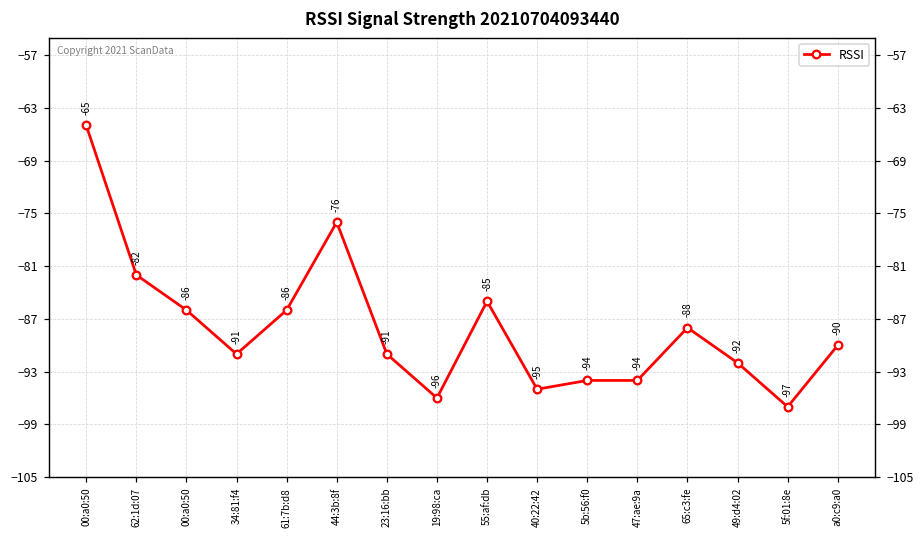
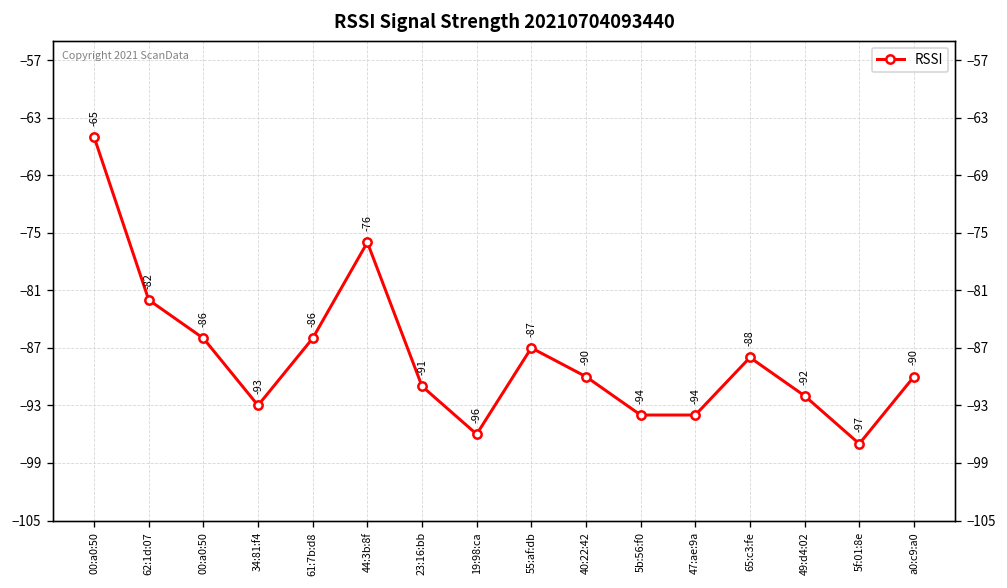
34:81:f4: -91 -> -93
55:af:db: -85 -> -87
40:22:42: -95 -> -90
